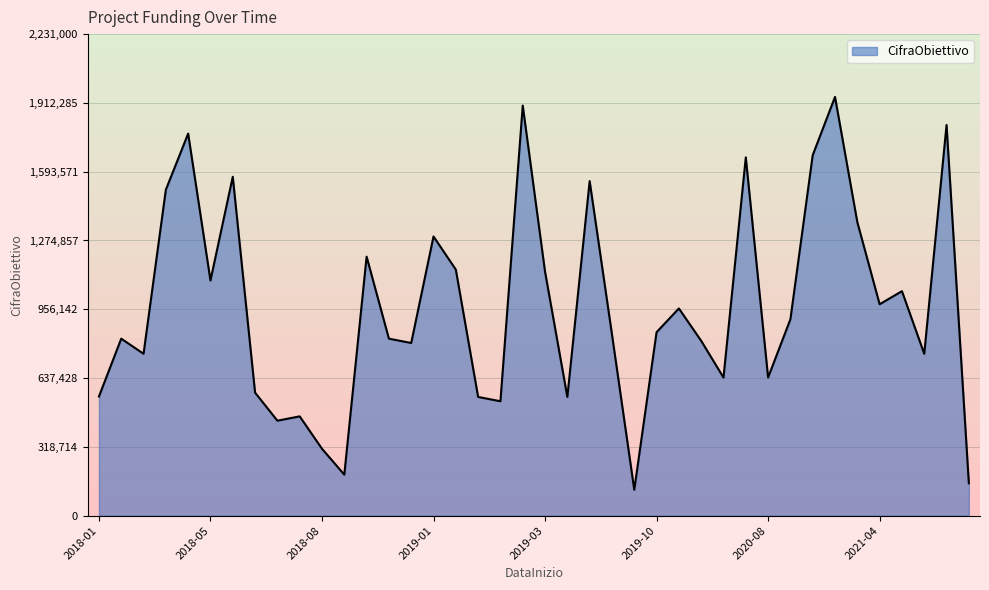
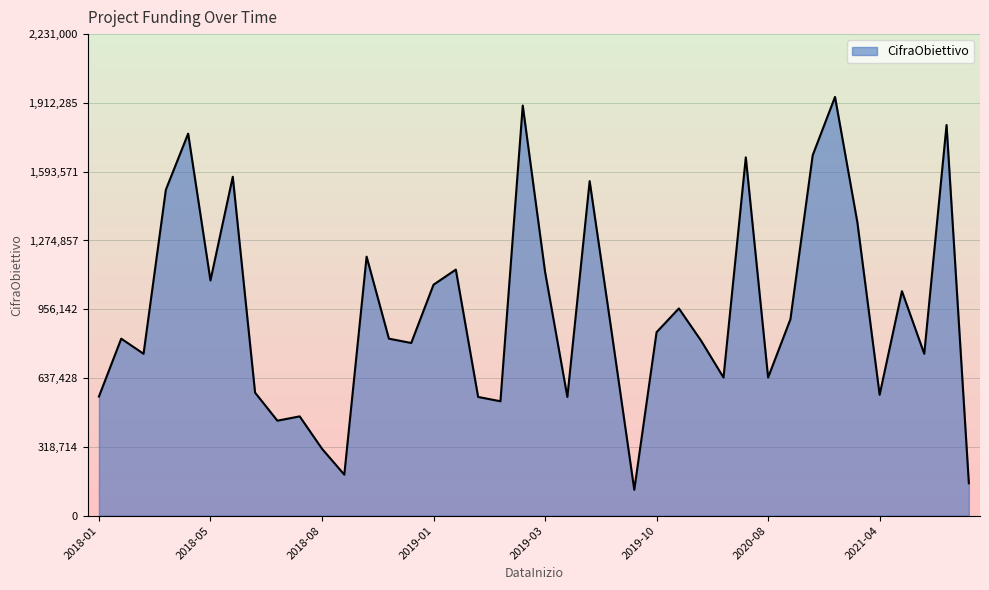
2019-01: 1,290,000 -> 1,070,000
2021-04: 980,000 -> 560,000
